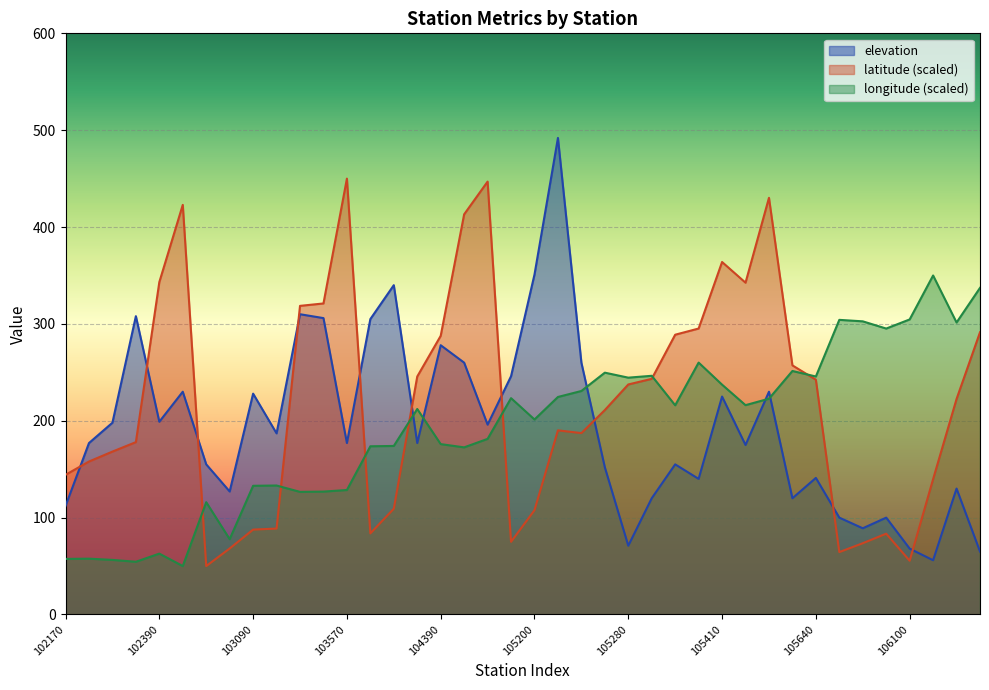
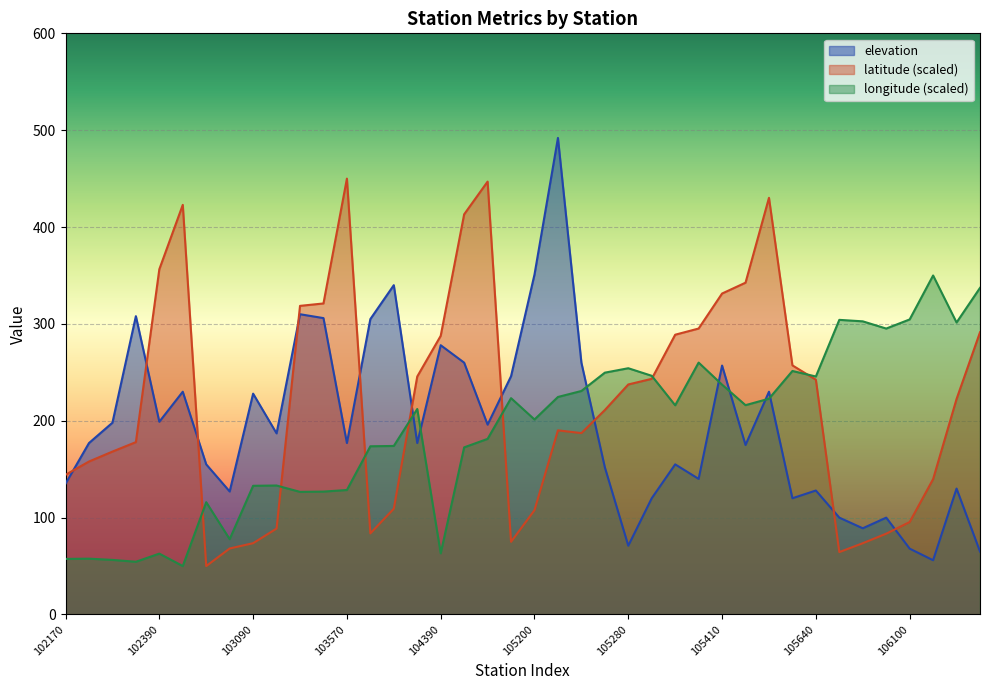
elevation, 102170: 110 -> 140
latitude (scaled), 102390: 340 -> 360
latitude (scaled), 103090: 90 -> 70
longitude (scaled), 104390: 180 -> 60
longitude (scaled), 105280: 240 -> 250
elevation, 105410: 230 -> 260
latitude (scaled), 105410: 360 -> 330
elevation, 105640: 140 -> 130
latitude (scaled), 106100: 60 -> 100
